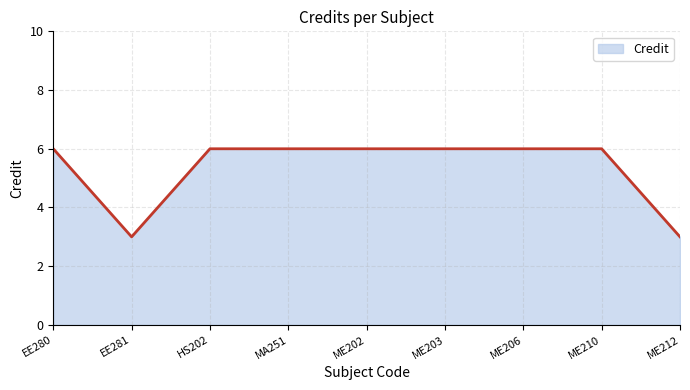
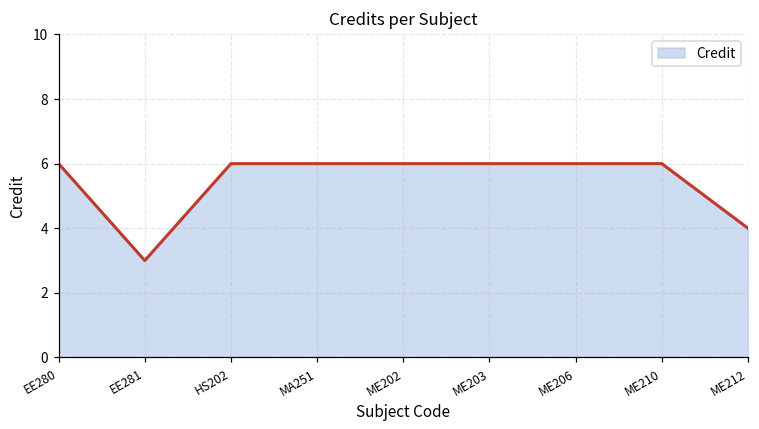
ME212: 3 -> 4
